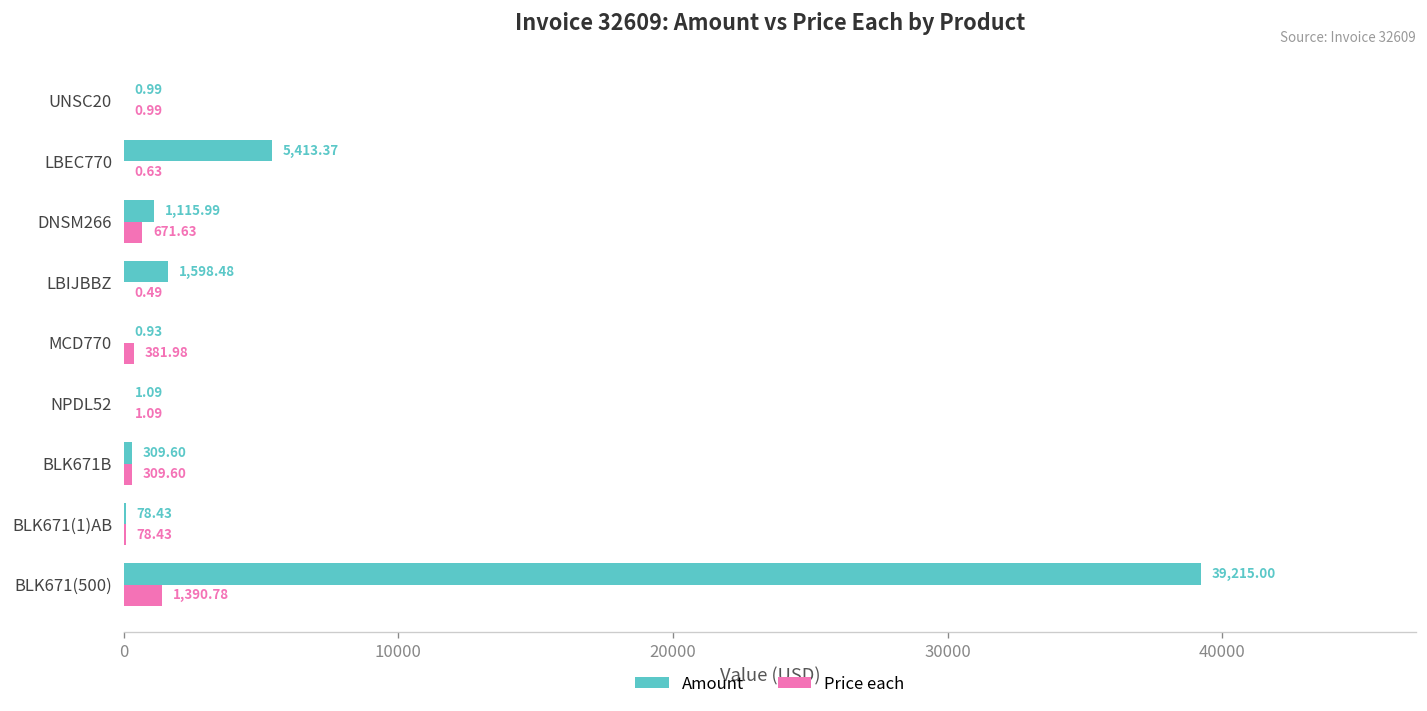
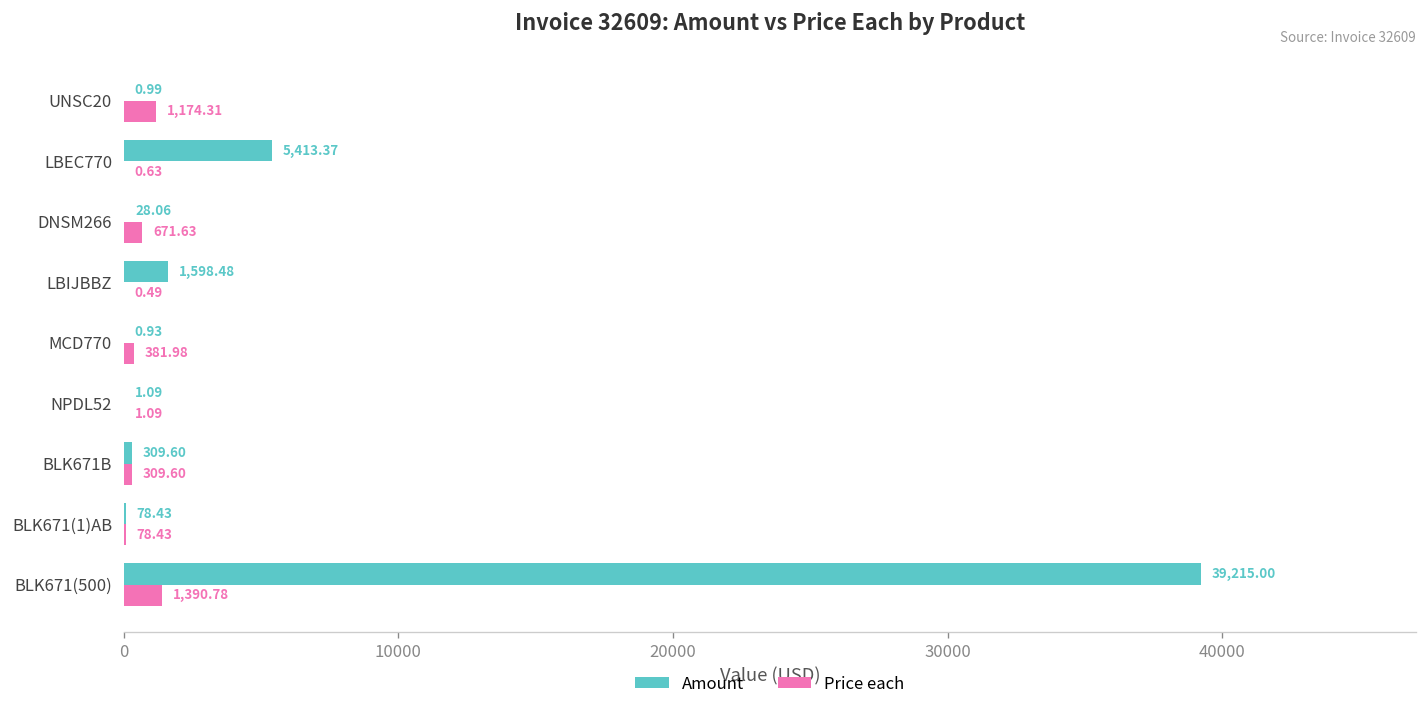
Price each, UNSC20: 0.99 -> 1,174.31
Amount, DNSM266: 1,115.99 -> 28.06
